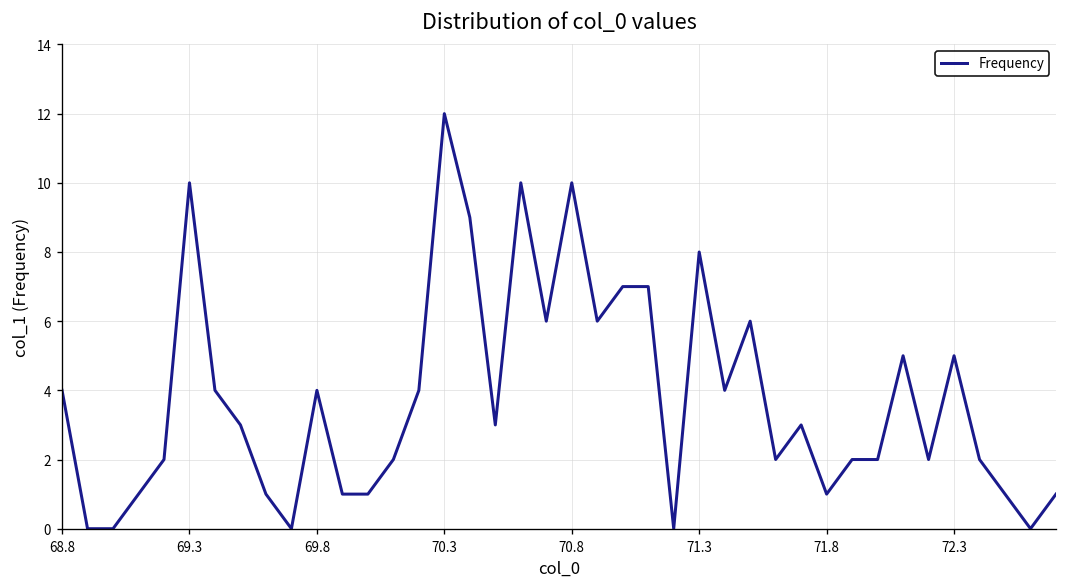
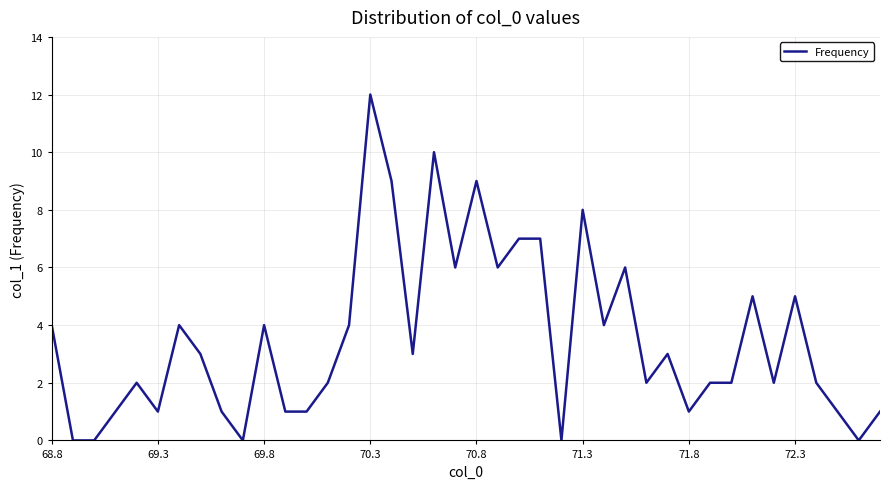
69.3: 10 -> 1
70.8: 10 -> 9
